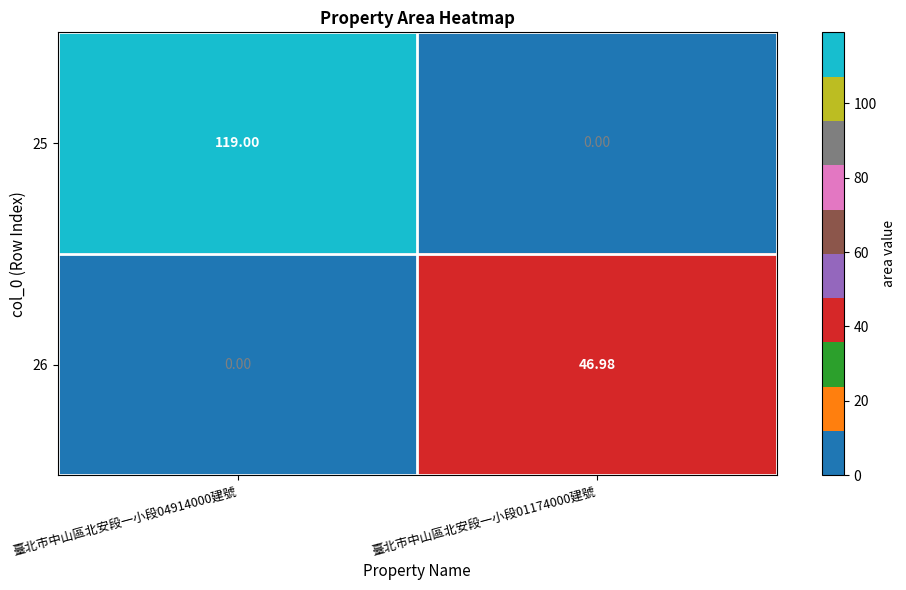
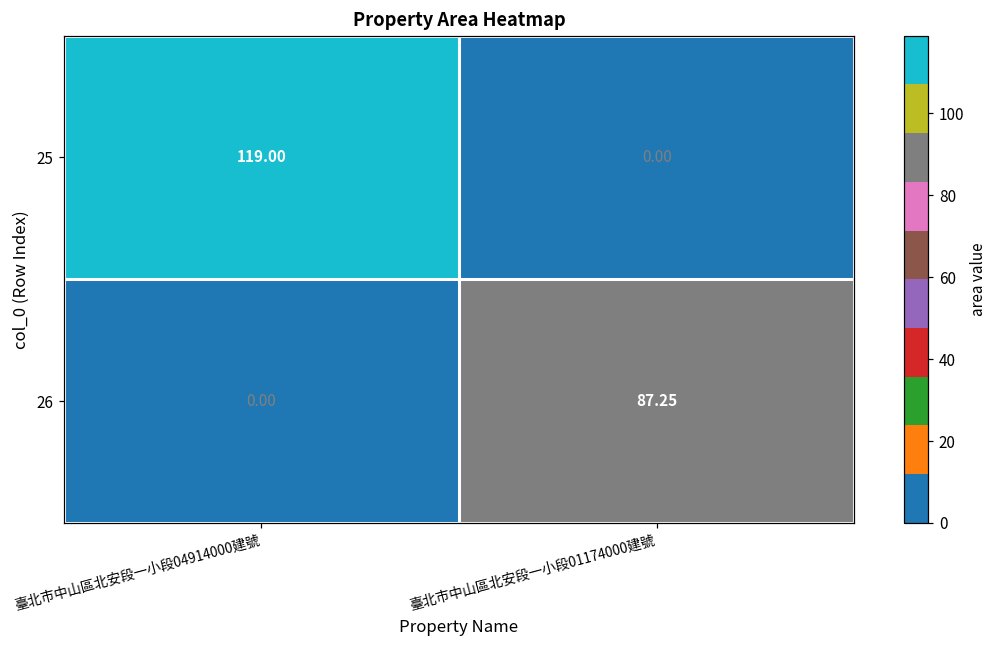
26, 臺北市中山區北安段一小段01174000建號: 46.98 -> 87.25
